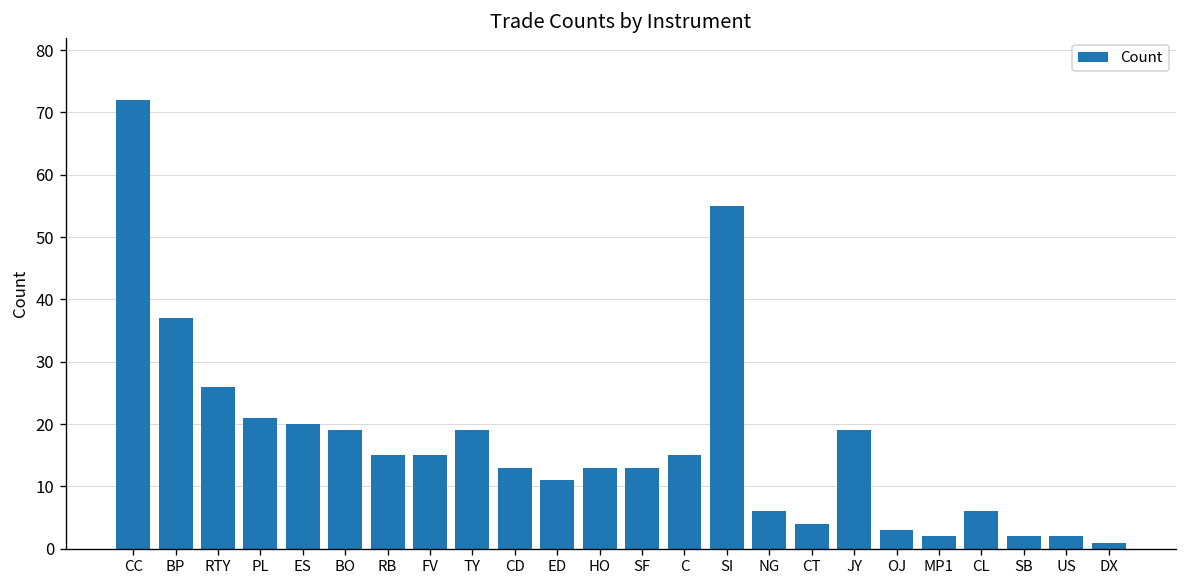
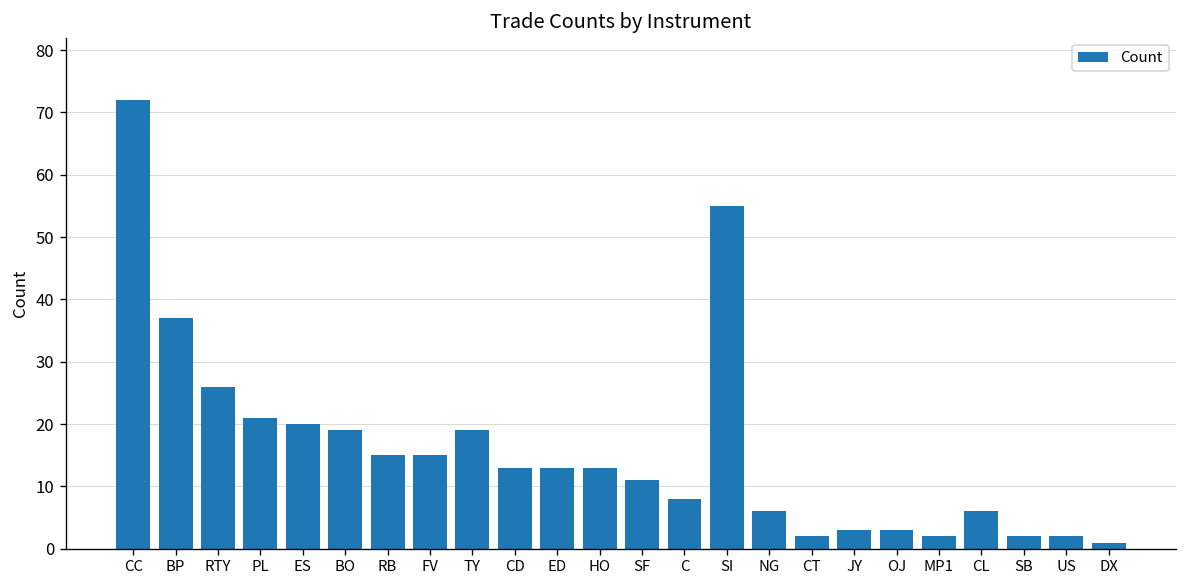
ED: 11 -> 13
SF: 13 -> 11
C: 15 -> 8
CT: 4 -> 2
JY: 19 -> 3
